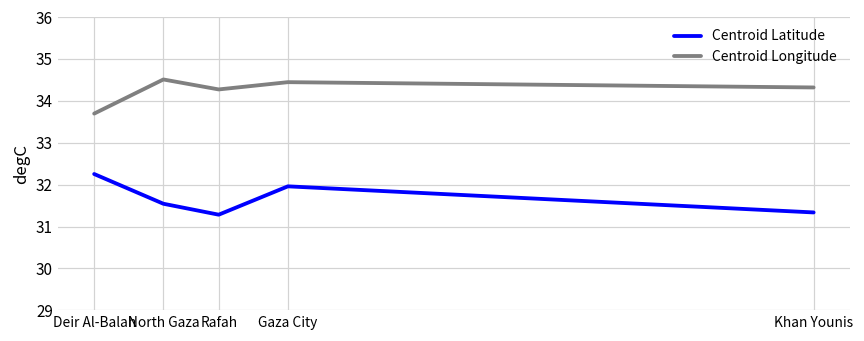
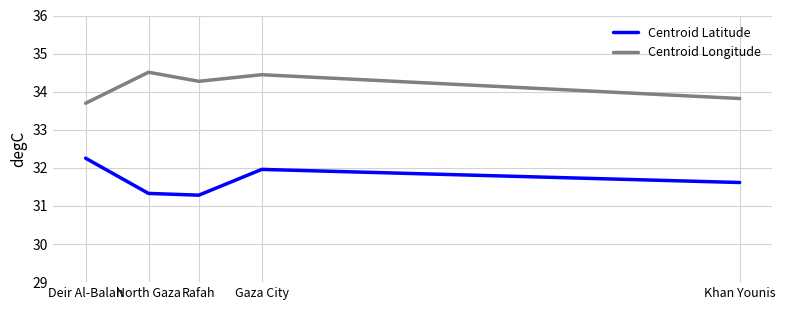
Centroid Latitude, North Gaza: 31.5 -> 31.3
Centroid Latitude, Khan Younis: 31.3 -> 31.6
Centroid Longitude, Khan Younis: 34.3 -> 33.8
